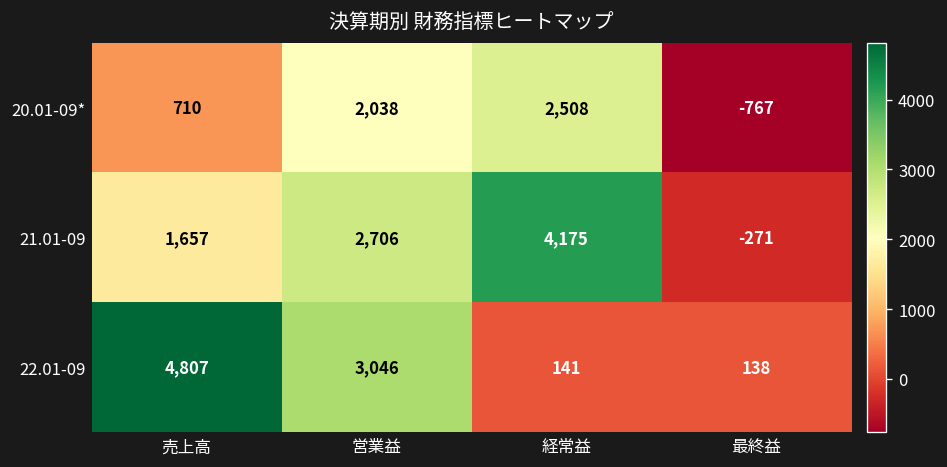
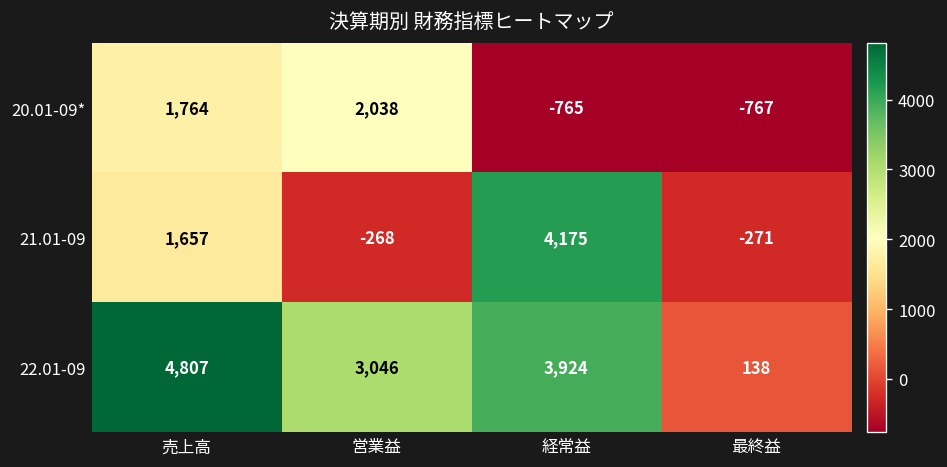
20.01-09*, 売上高: 710 -> 1,764
20.01-09*, 経常益: 2,508 -> -765
21.01-09, 営業益: 2,706 -> -268
22.01-09, 経常益: 141 -> 3,924
